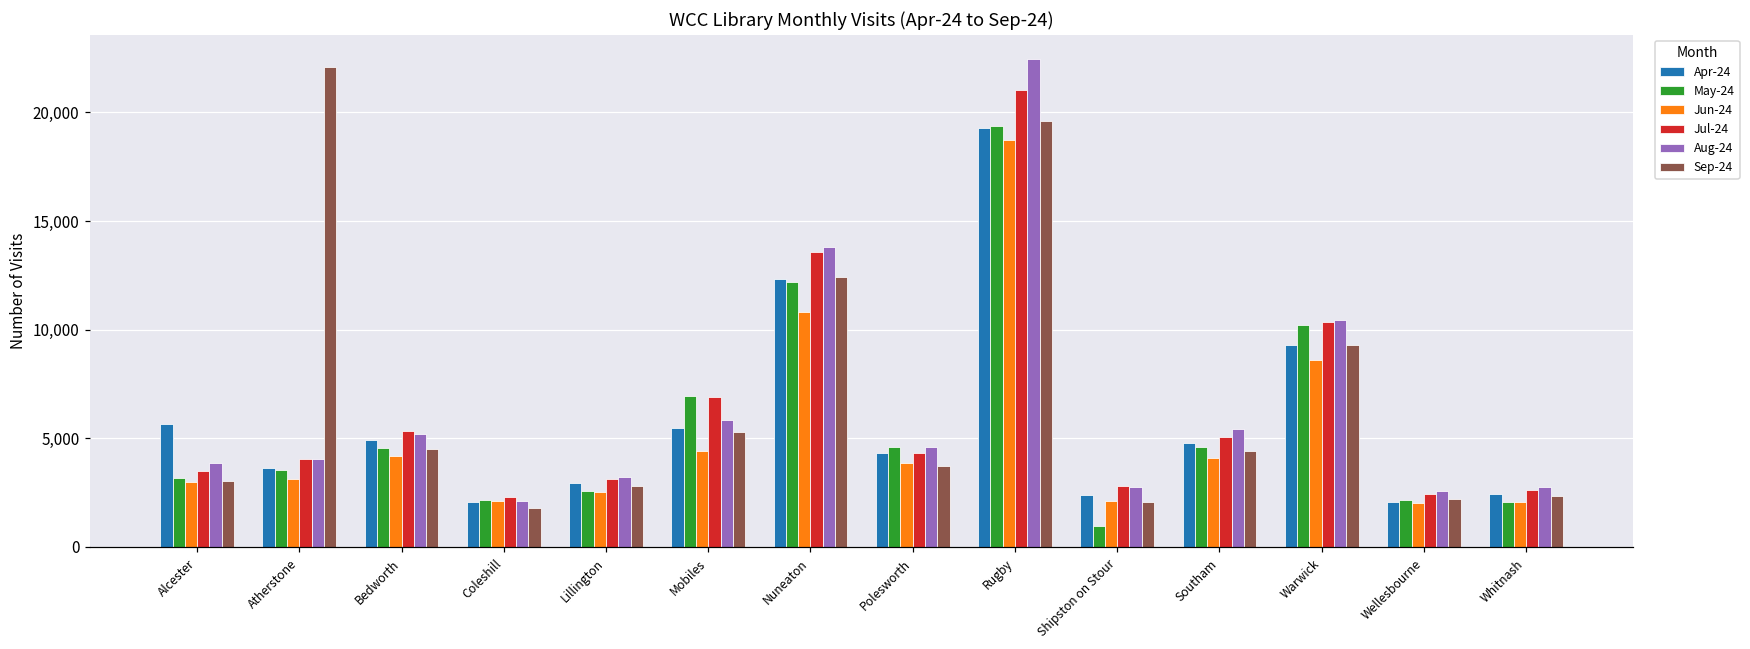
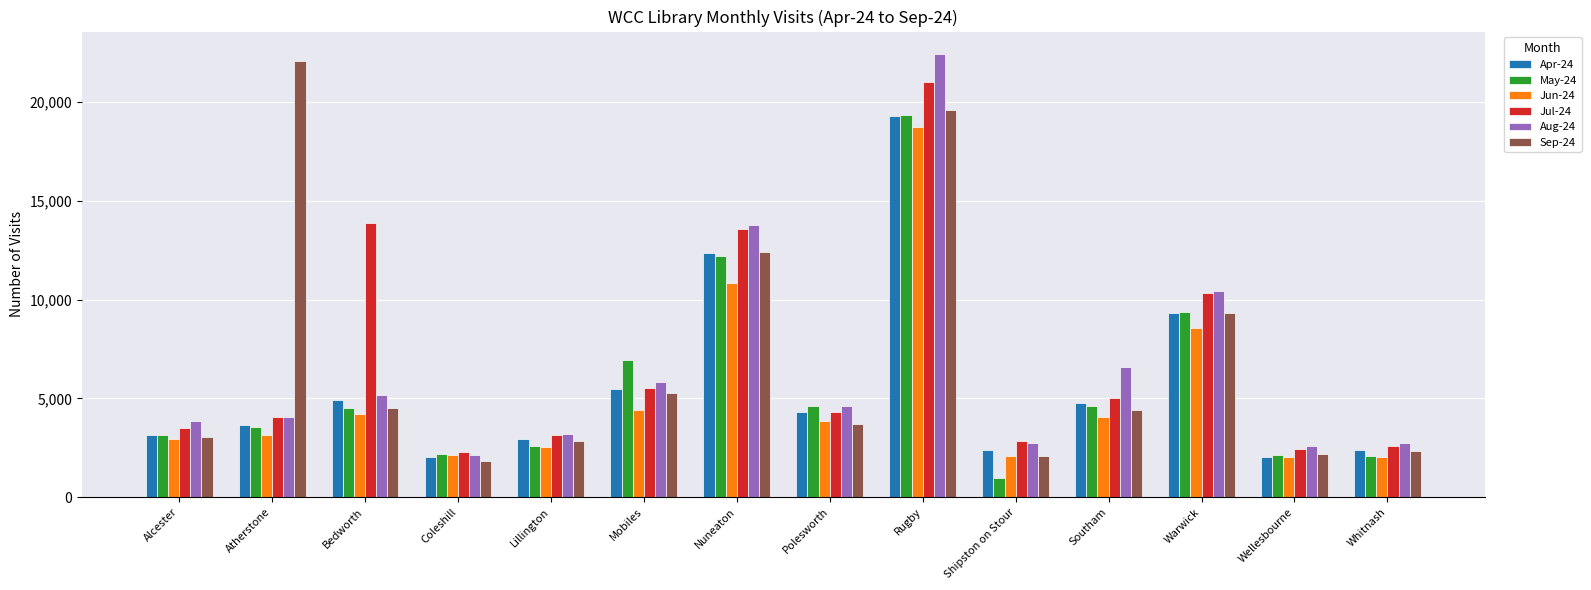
Apr-24, Alcester: 5,700 -> 3,200
Jul-24, Bedworth: 5,300 -> 13,900
Jul-24, Mobiles: 6,900 -> 5,500
Aug-24, Southam: 5,400 -> 6,600
May-24, Warwick: 10,200 -> 9,400
